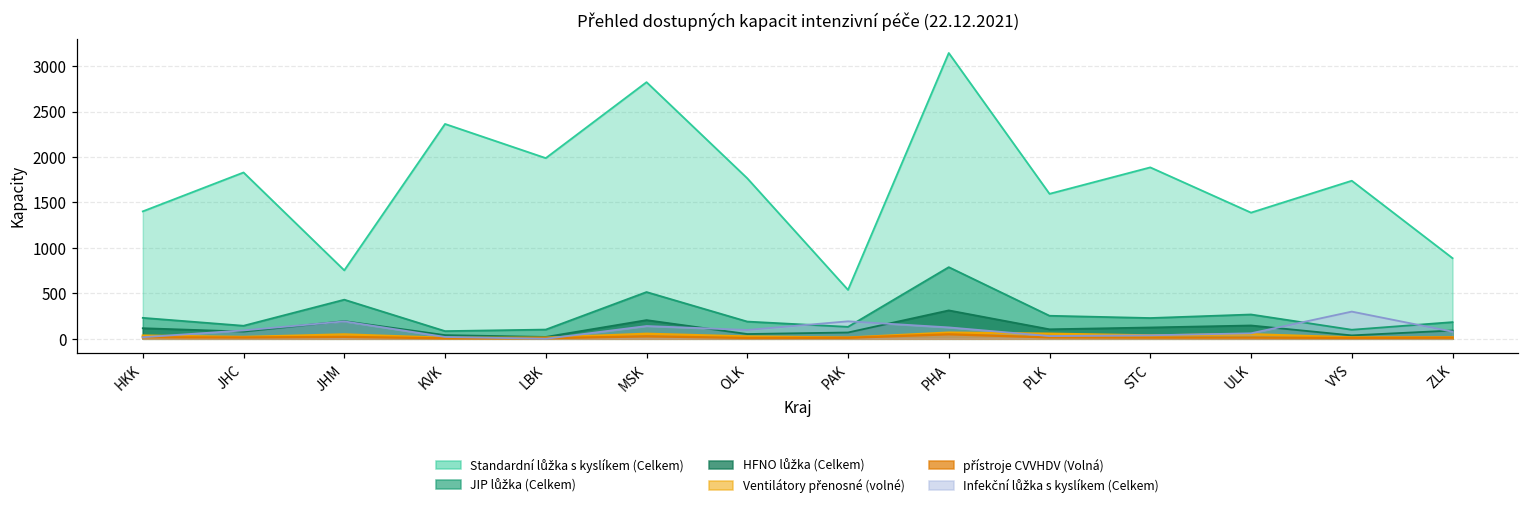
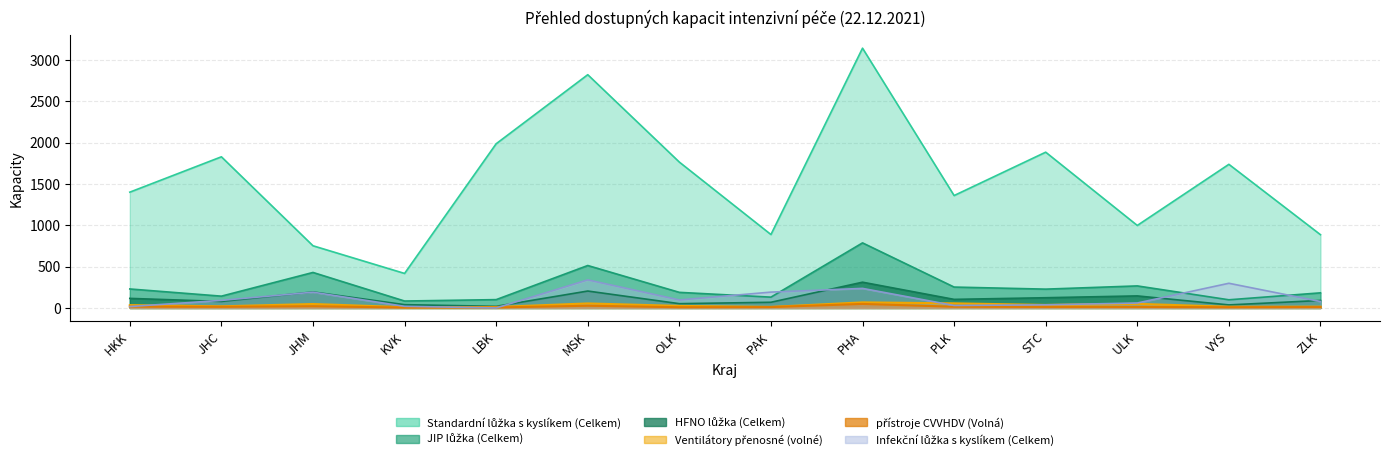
Standardní lůžka s kyslíkem (Celkem), KVK: 2400 -> 400
Infekční lůžka s kyslíkem (Celkem), MSK: 100 -> 300
Standardní lůžka s kyslíkem (Celkem), PAK: 500 -> 900
Infekční lůžka s kyslíkem (Celkem), PHA: 100 -> 200
Standardní lůžka s kyslíkem (Celkem), PLK: 1600 -> 1400
Standardní lůžka s kyslíkem (Celkem), ULK: 1400 -> 1000
